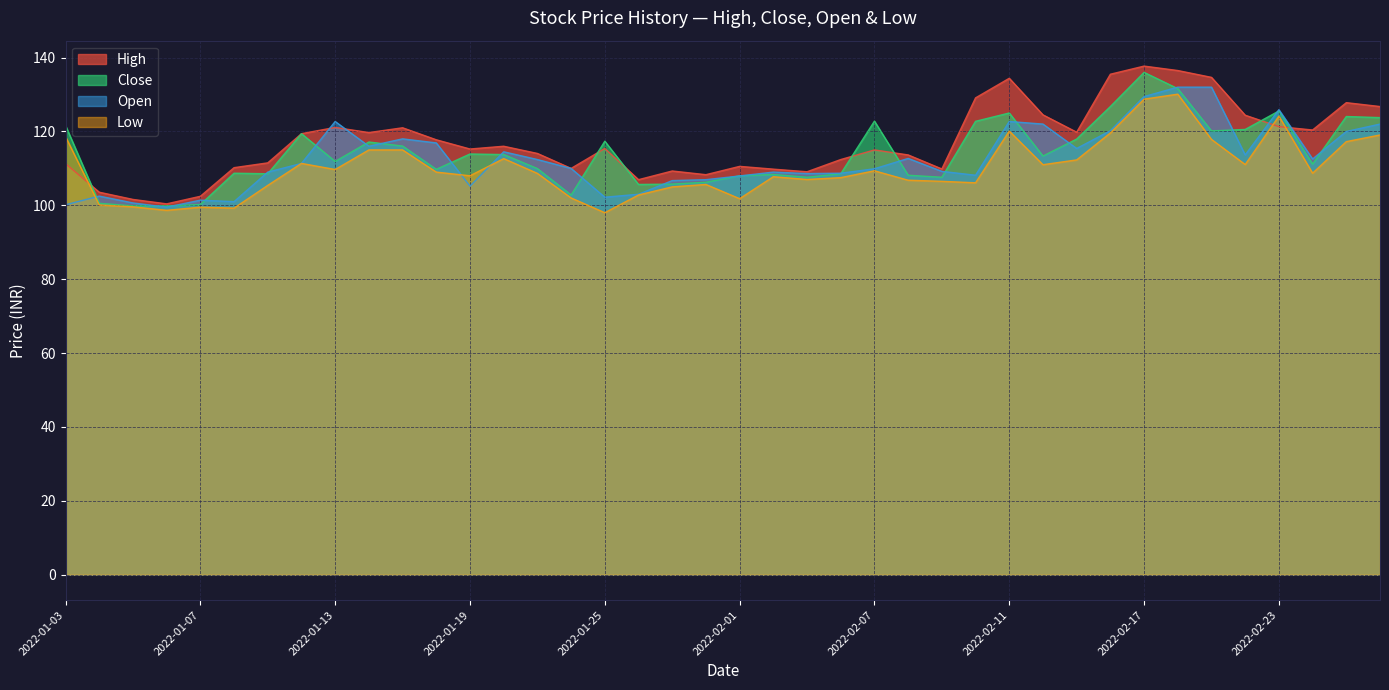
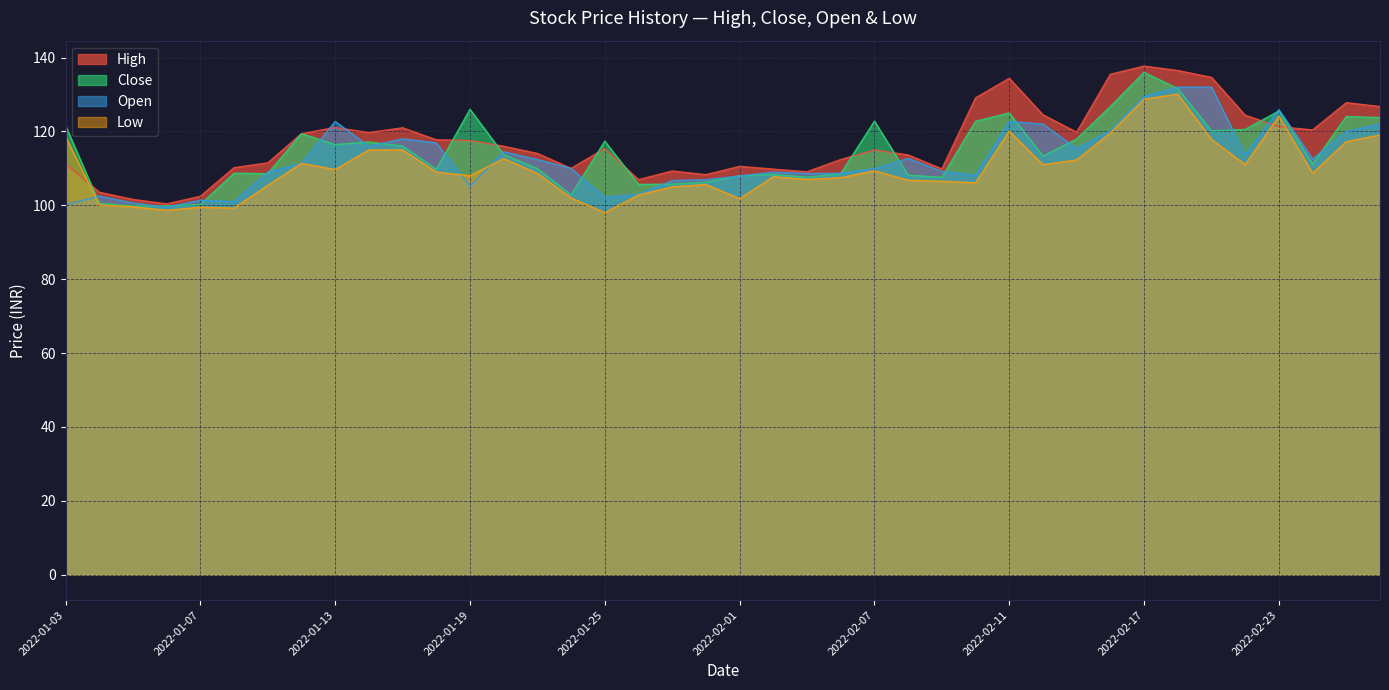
Close, 2022-01-13: 112 -> 116
High, 2022-01-19: 115 -> 118
Close, 2022-01-19: 114 -> 126
